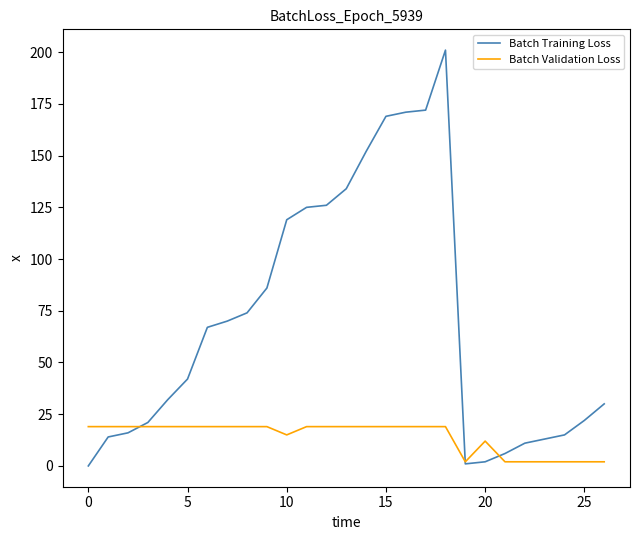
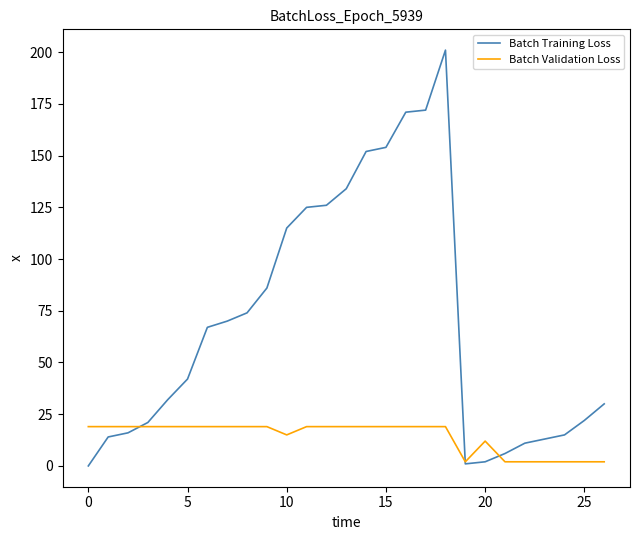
Batch Training Loss, 10: 119 -> 115
Batch Training Loss, 15: 169 -> 154
